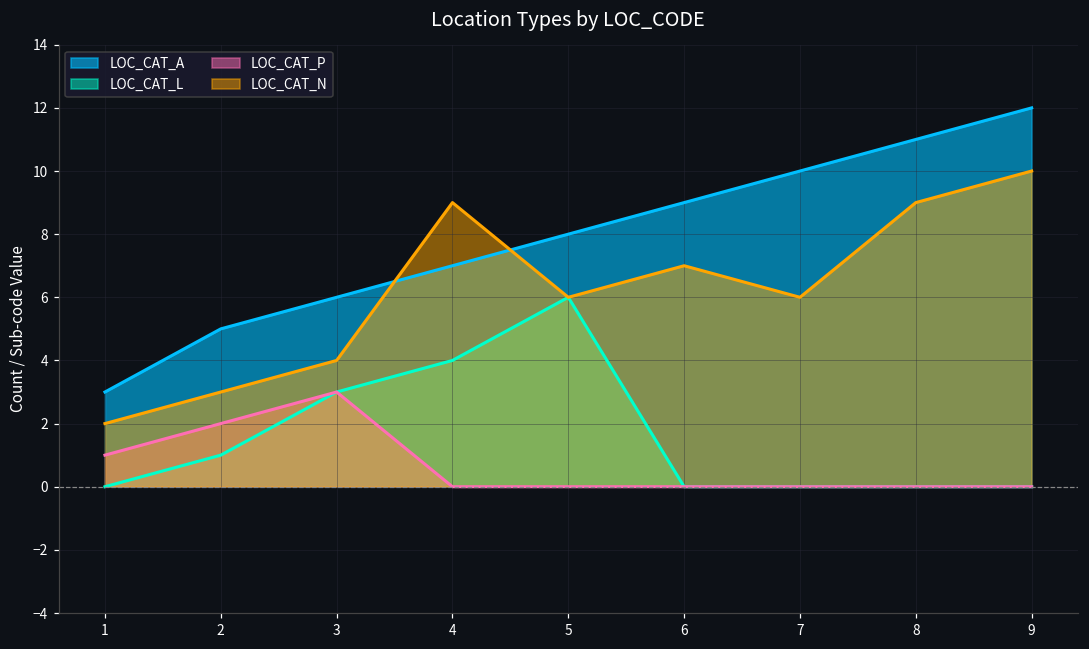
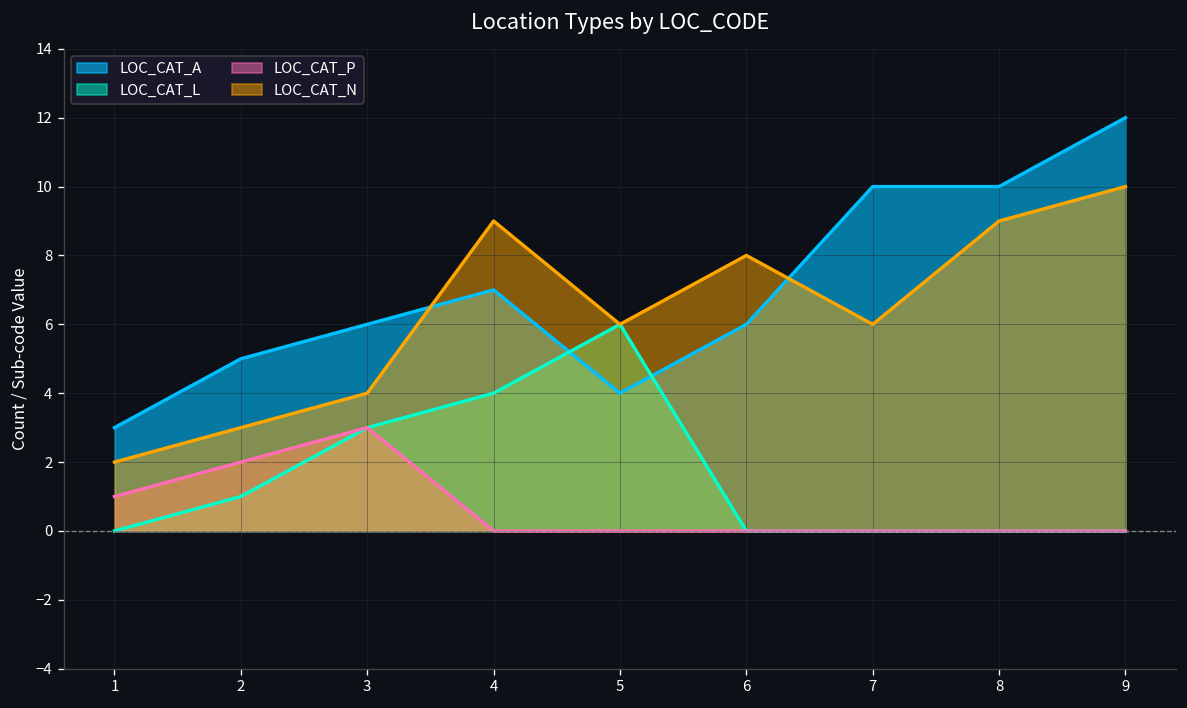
LOC_CAT_A, 5: 8 -> 4
LOC_CAT_A, 6: 9 -> 6
LOC_CAT_N, 6: 7 -> 8
LOC_CAT_A, 8: 11 -> 10
